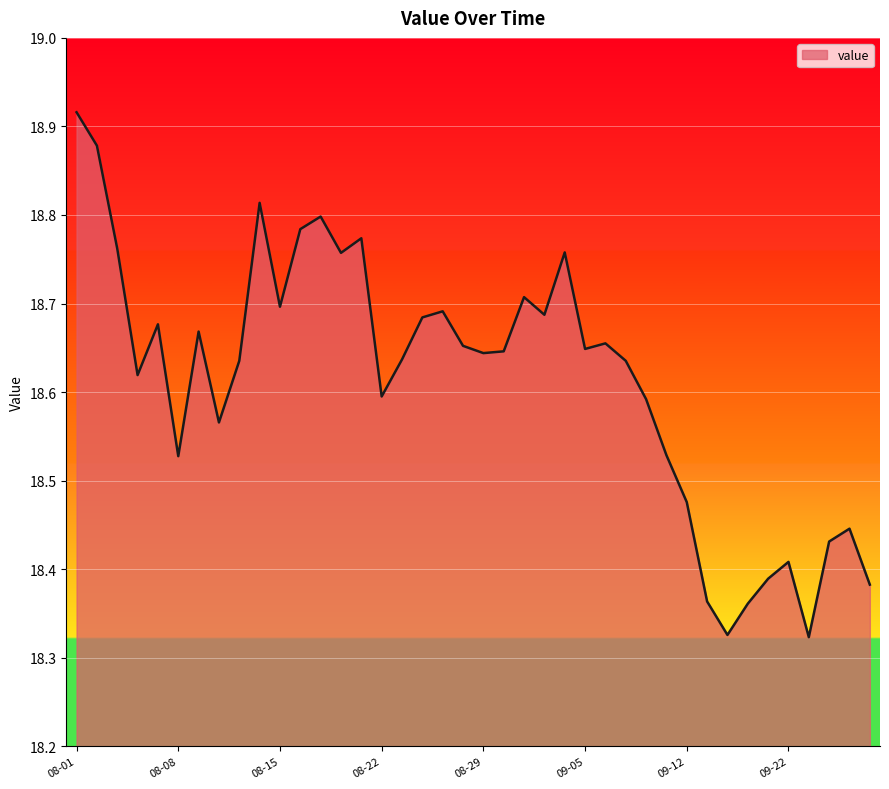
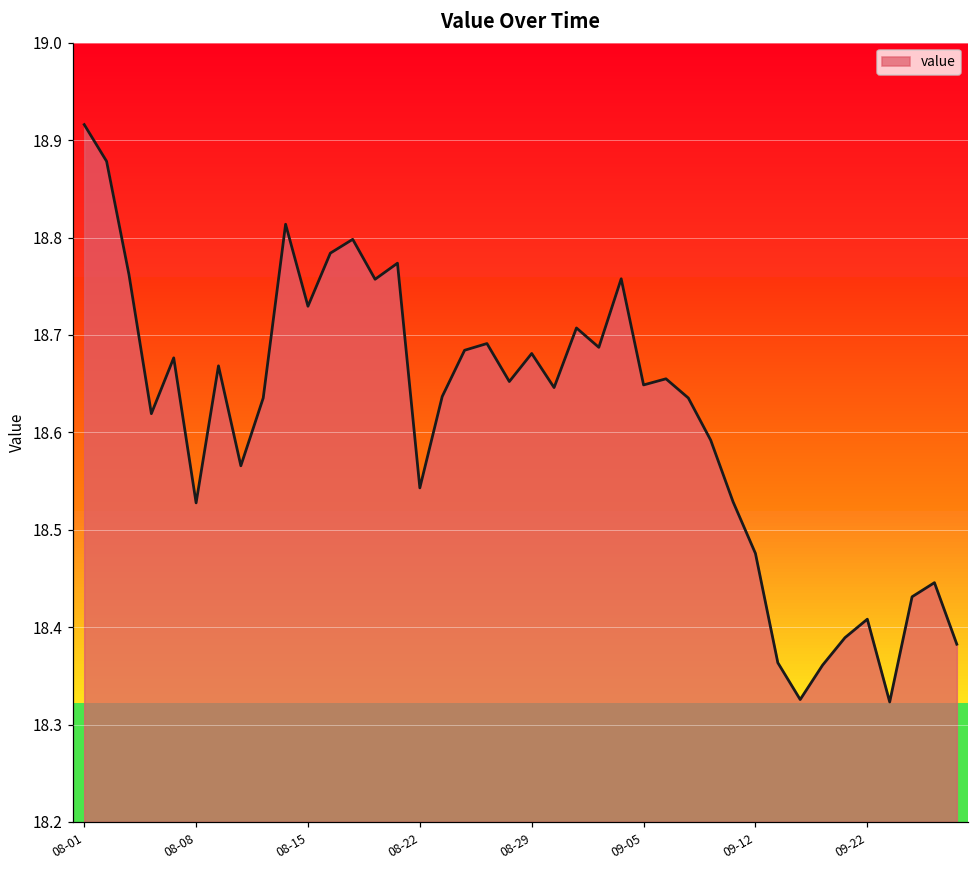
08-15: 18.70 -> 18.73
08-22: 18.60 -> 18.54
08-29: 18.64 -> 18.68
